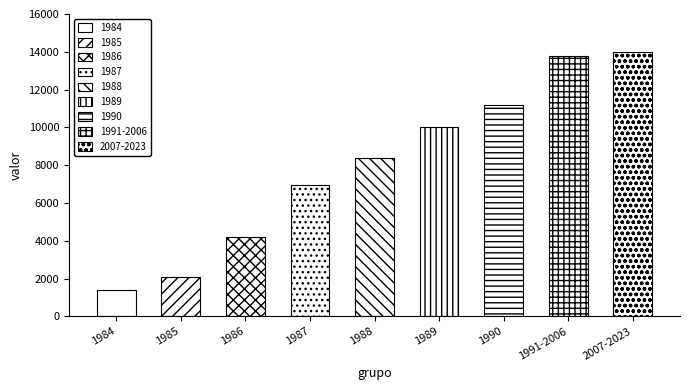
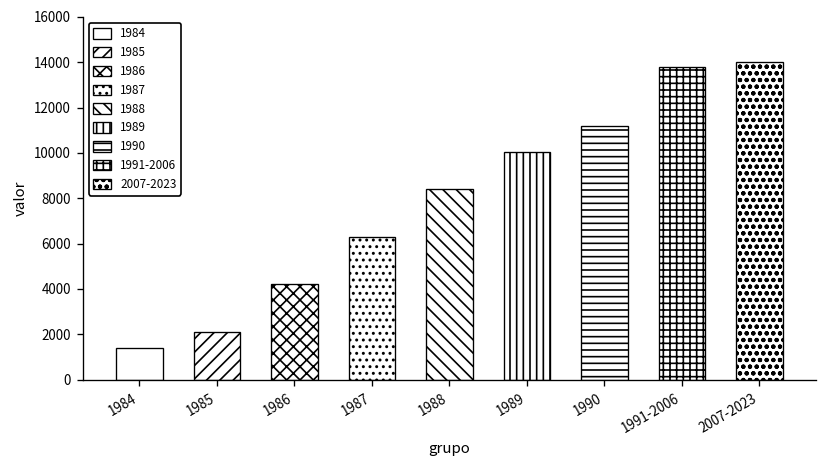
1987: 6900 -> 6300
